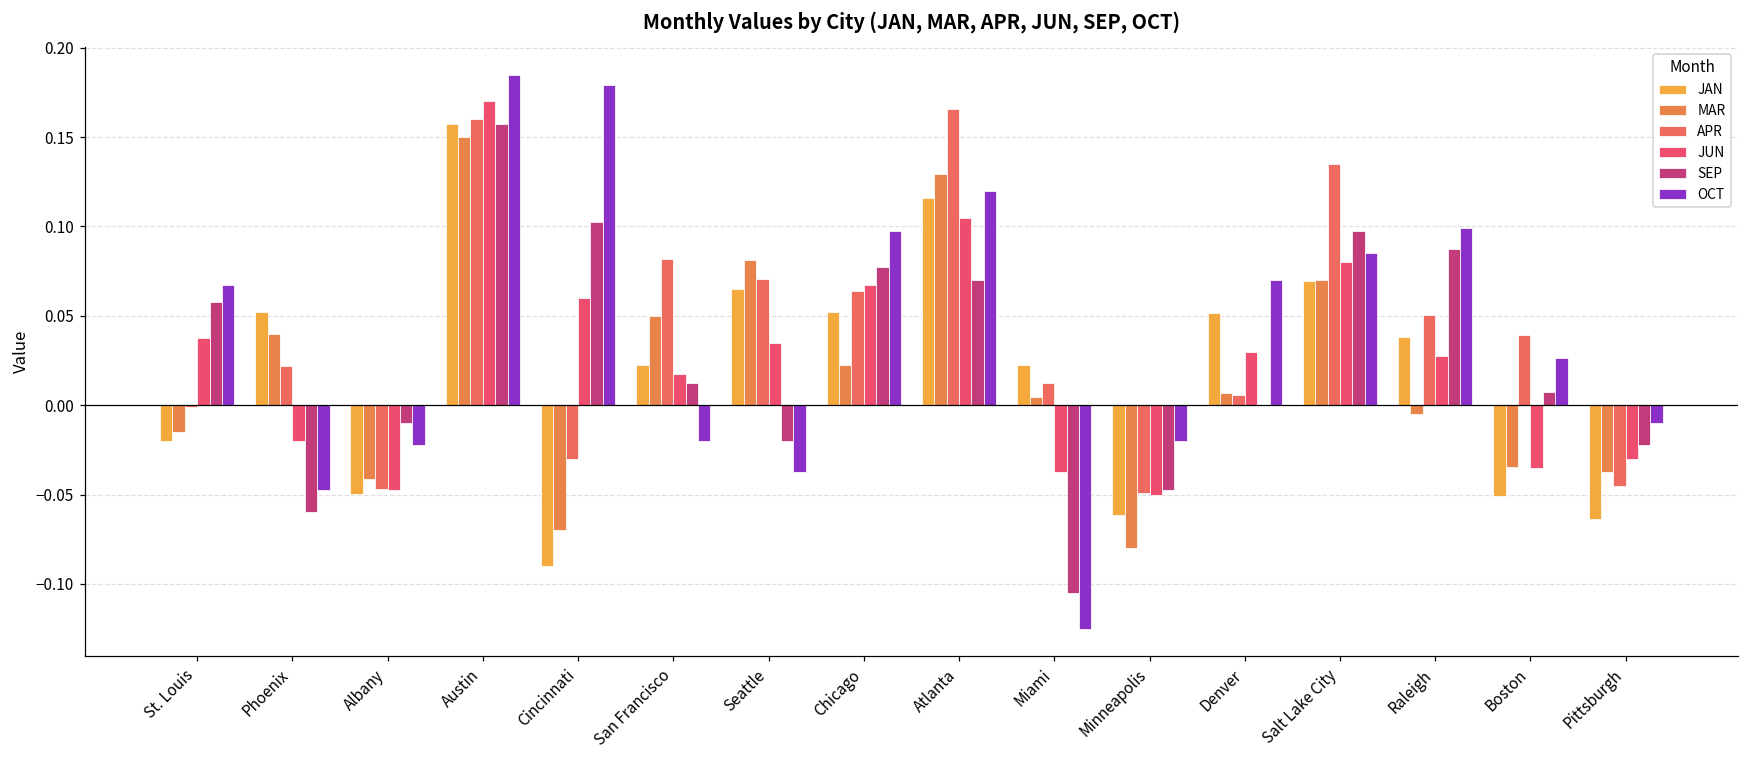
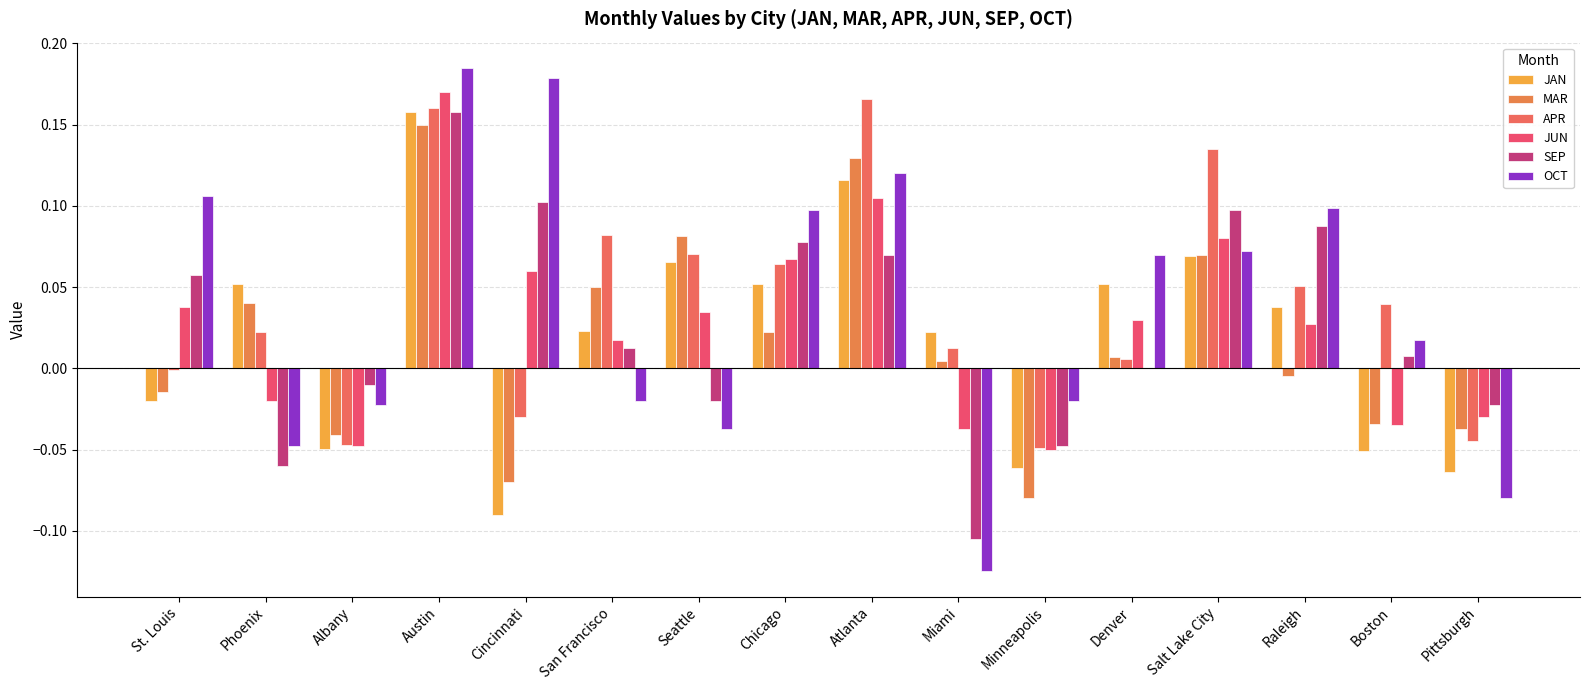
OCT, St. Louis: 0.068 -> 0.106
OCT, Salt Lake City: 0.085 -> 0.072
OCT, Boston: 0.026 -> 0.018
OCT, Pittsburgh: -0.01 -> -0.08
